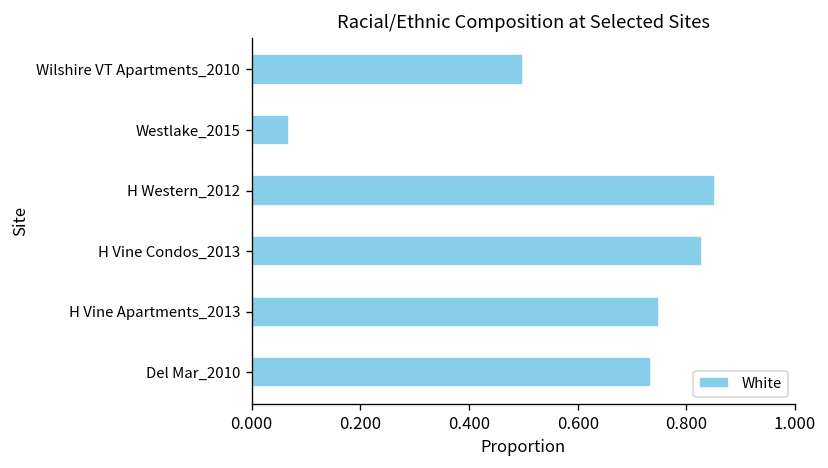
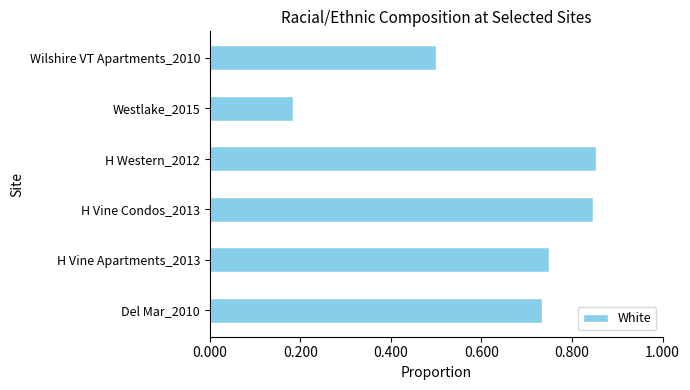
Westlake_2015: 0.07 -> 0.18
H Vine Condos_2013: 0.83 -> 0.85
